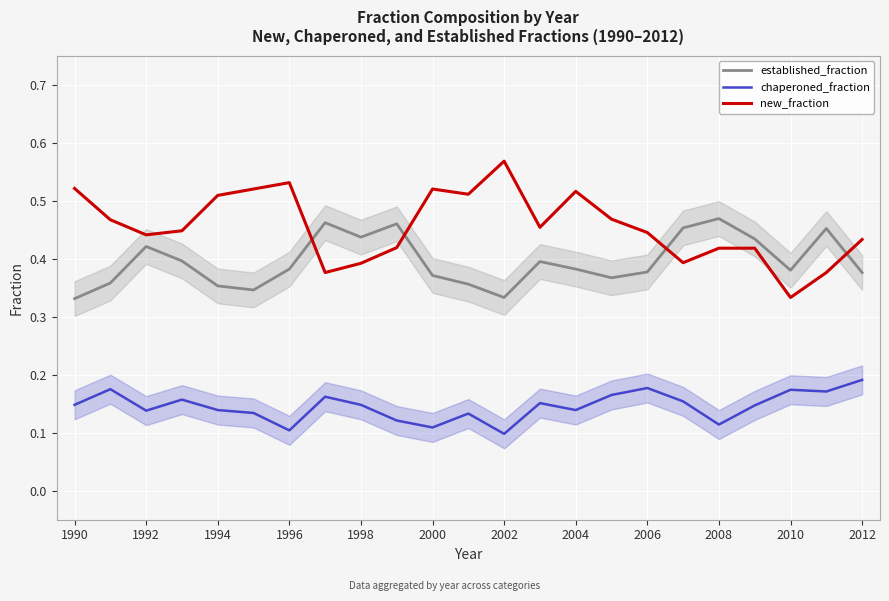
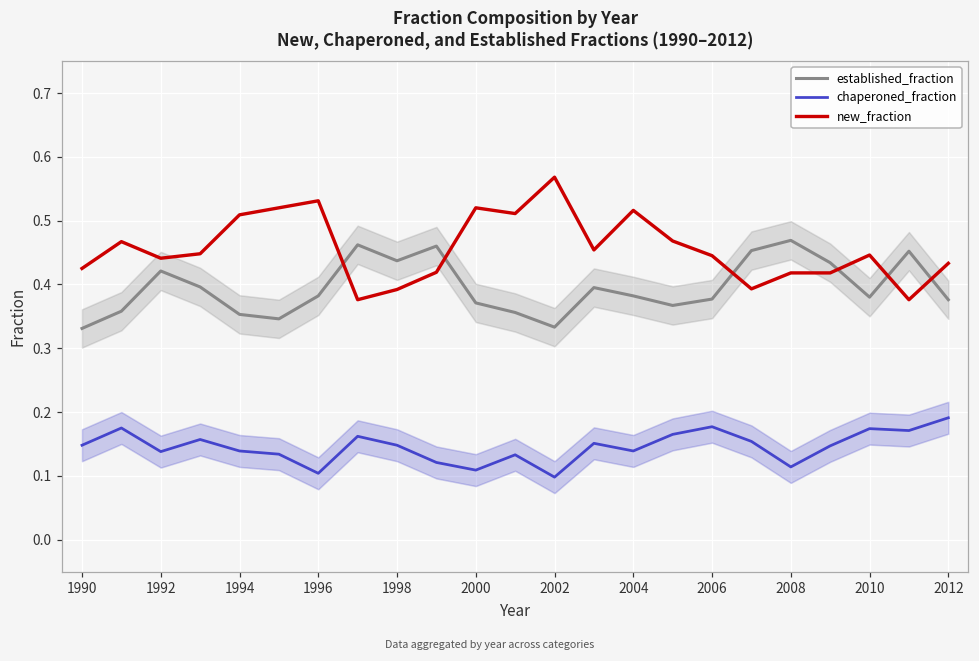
new_fraction, 1990: 0.52 -> 0.43
new_fraction, 2010: 0.33 -> 0.45
